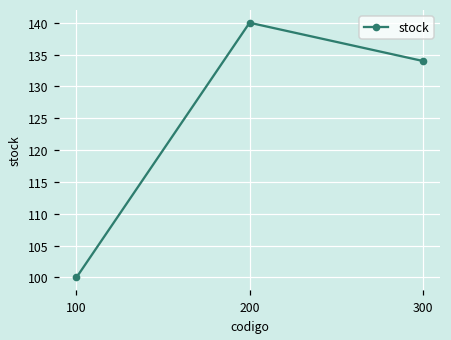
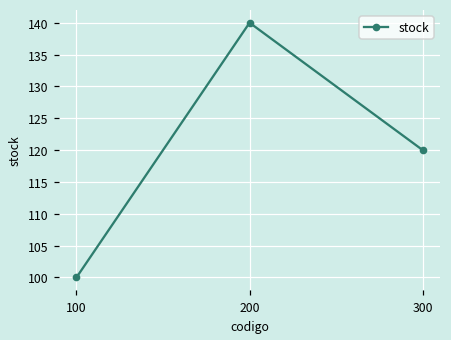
300: 134 -> 120
